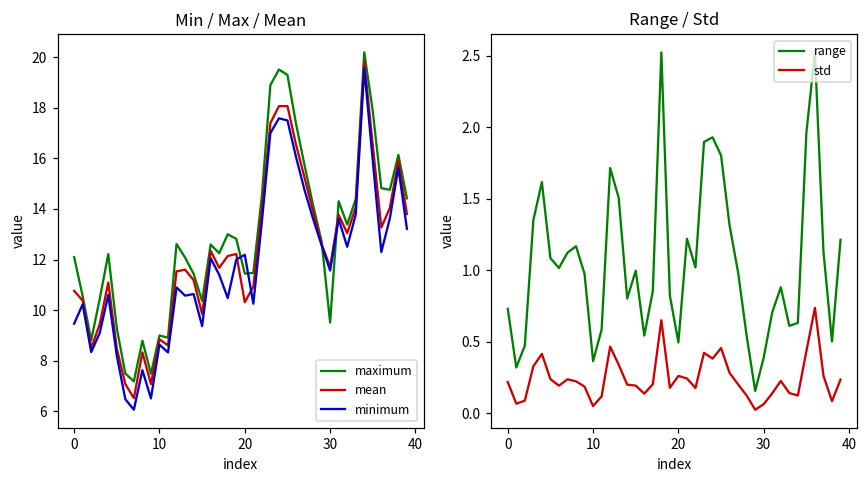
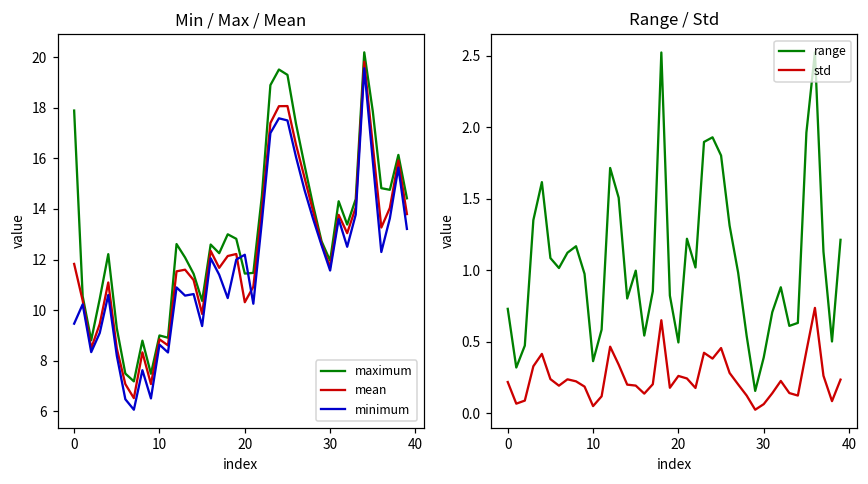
Min / Max / Mean, maximum, 0: 12.1 -> 17.9
Min / Max / Mean, mean, 0: 10.8 -> 11.8
Min / Max / Mean, maximum, 30: 9.5 -> 12.0
